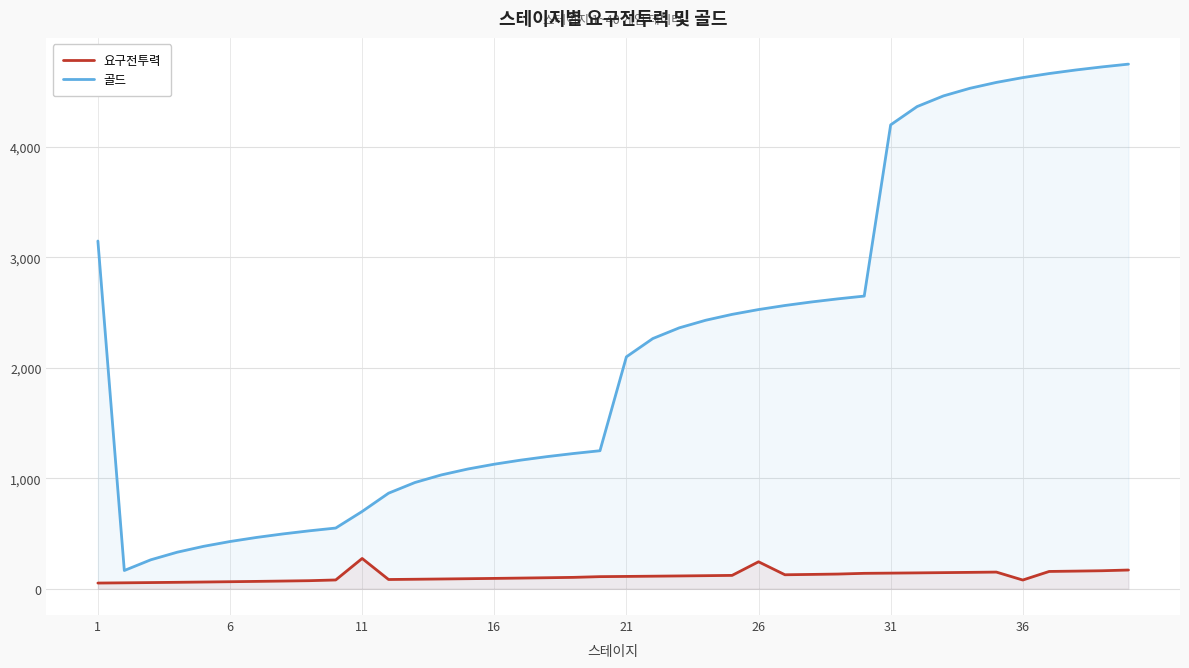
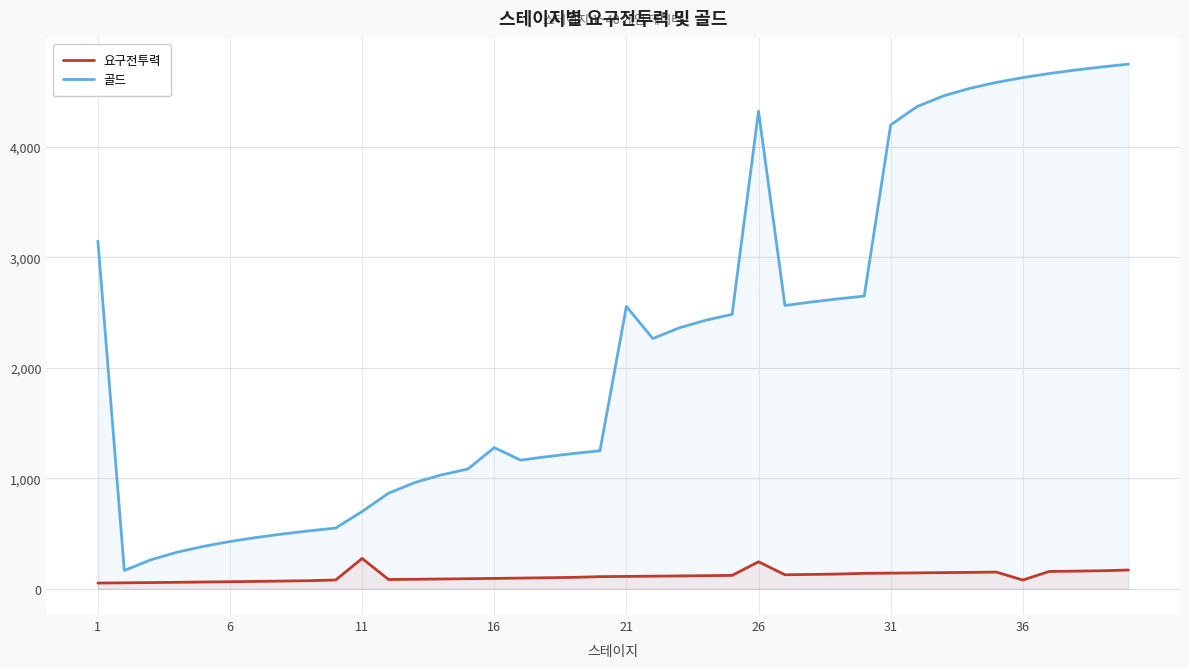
골드, 16: 1,130 -> 1,280
골드, 21: 2,100 -> 2,560
골드, 26: 2,530 -> 4,320
